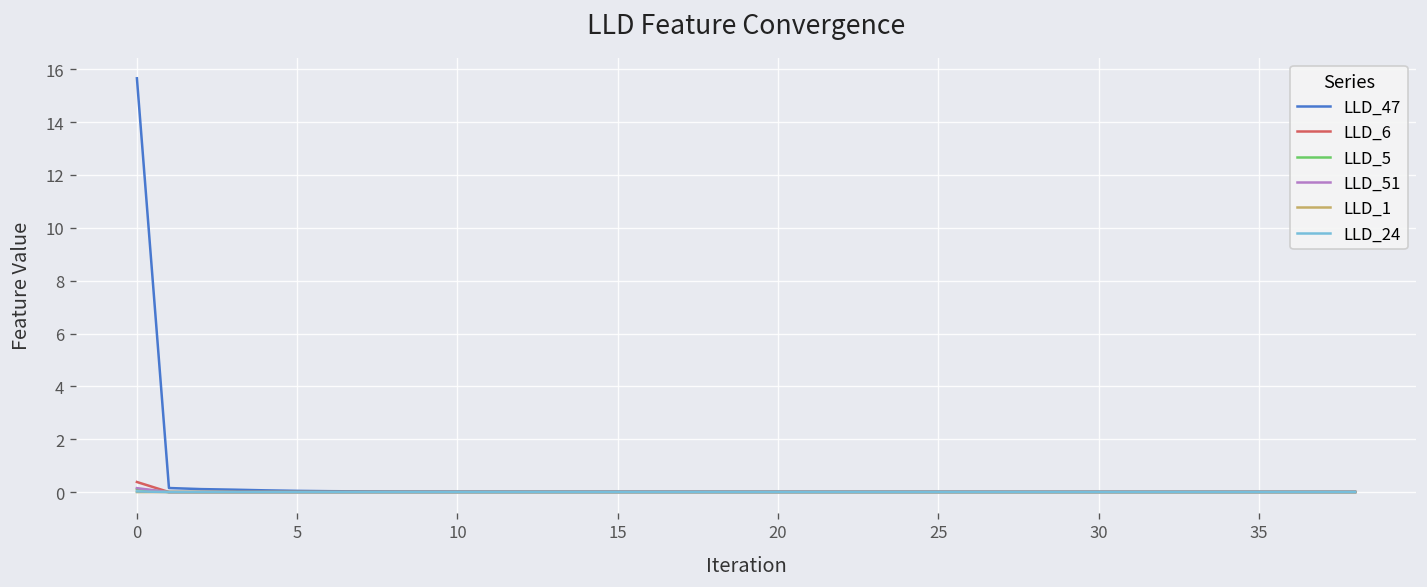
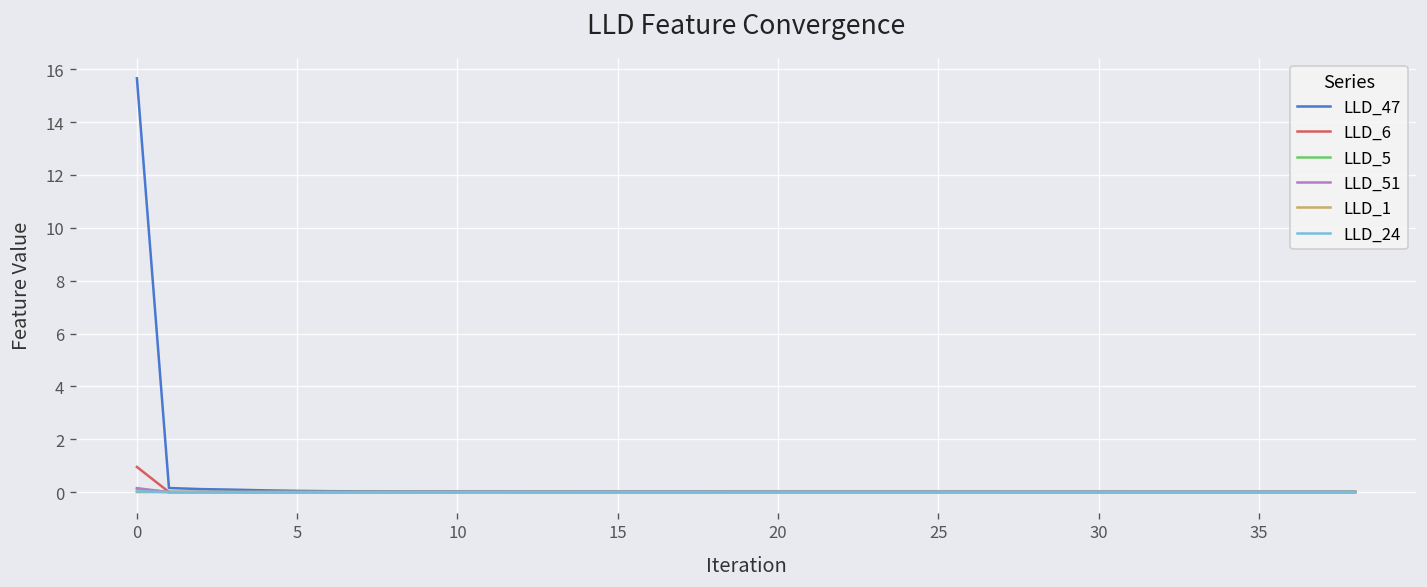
LLD_6, 0: 0.4 -> 1.0
